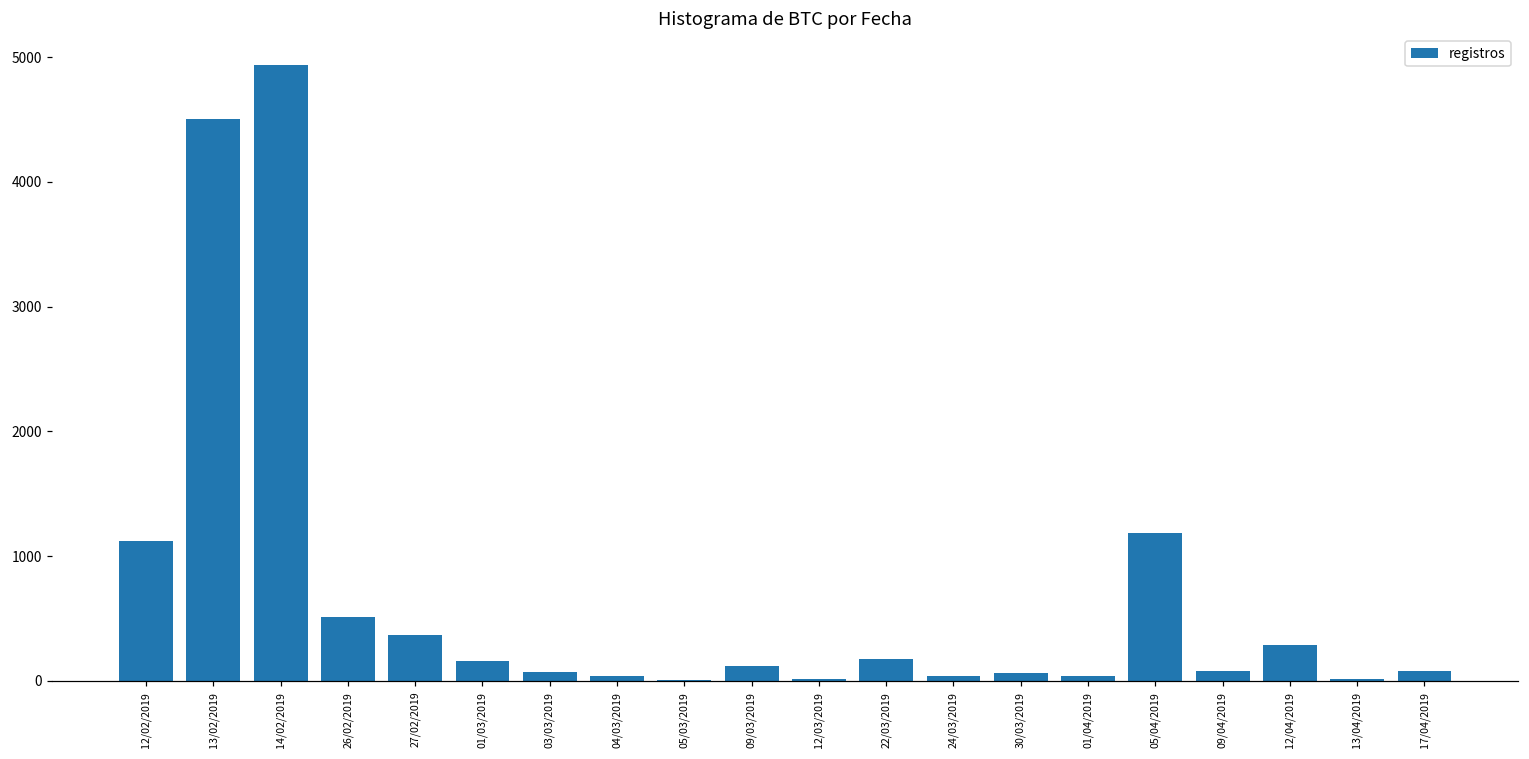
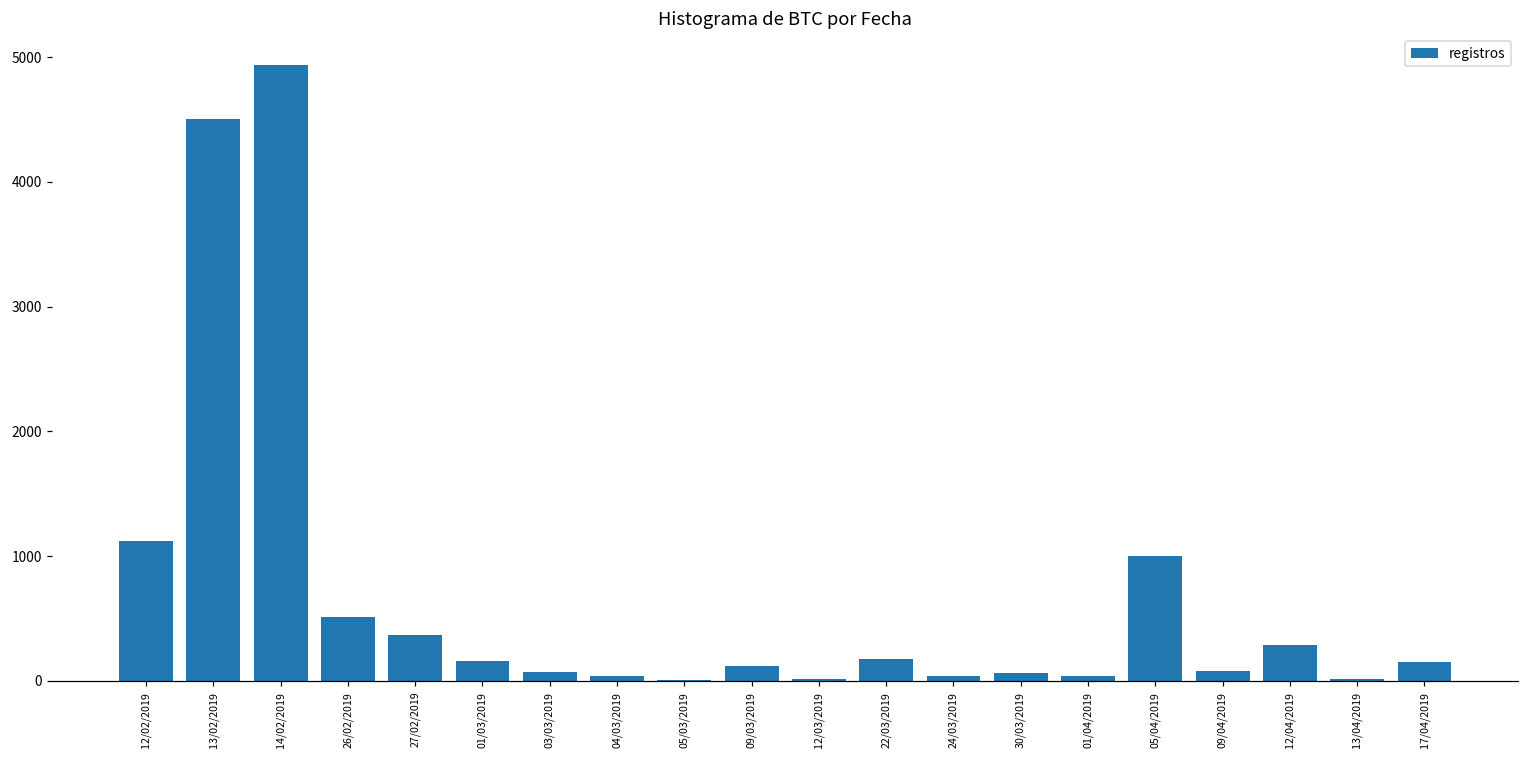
05/04/2019: 1190 -> 1000
17/04/2019: 80 -> 150
